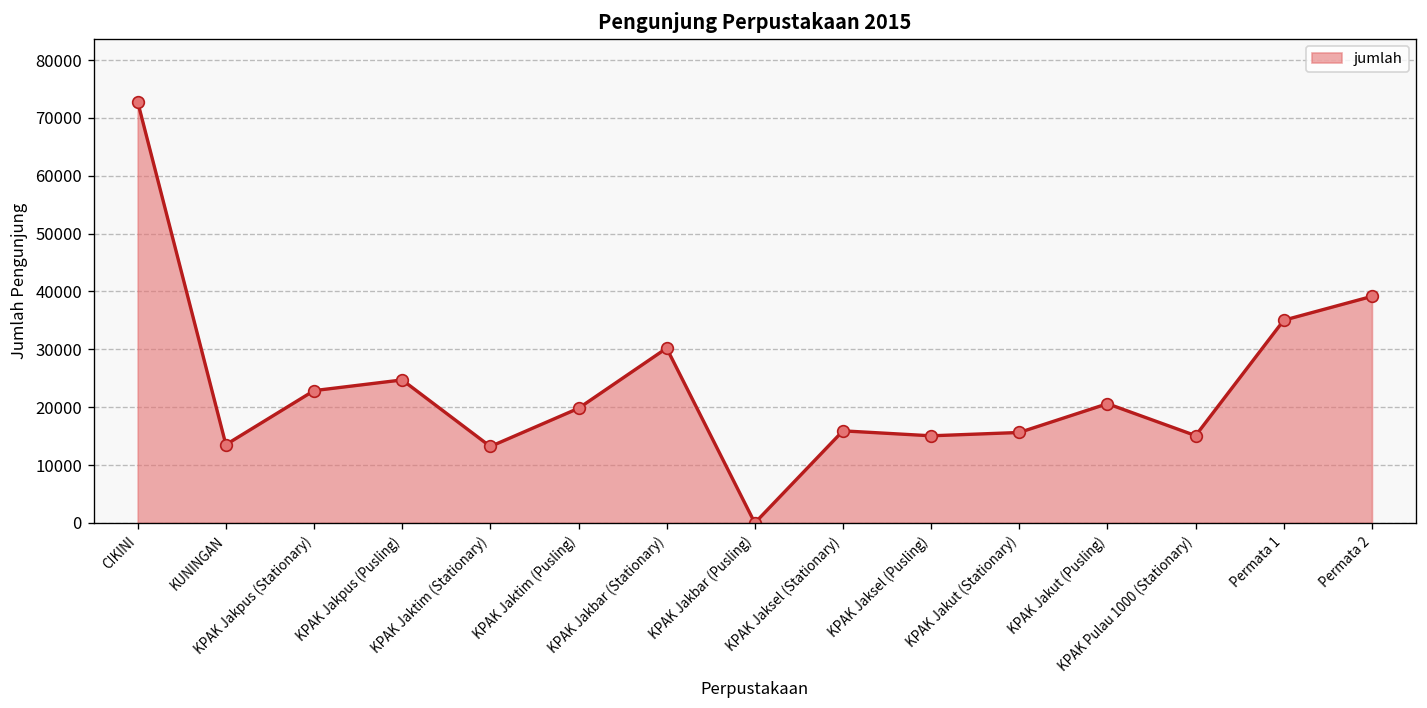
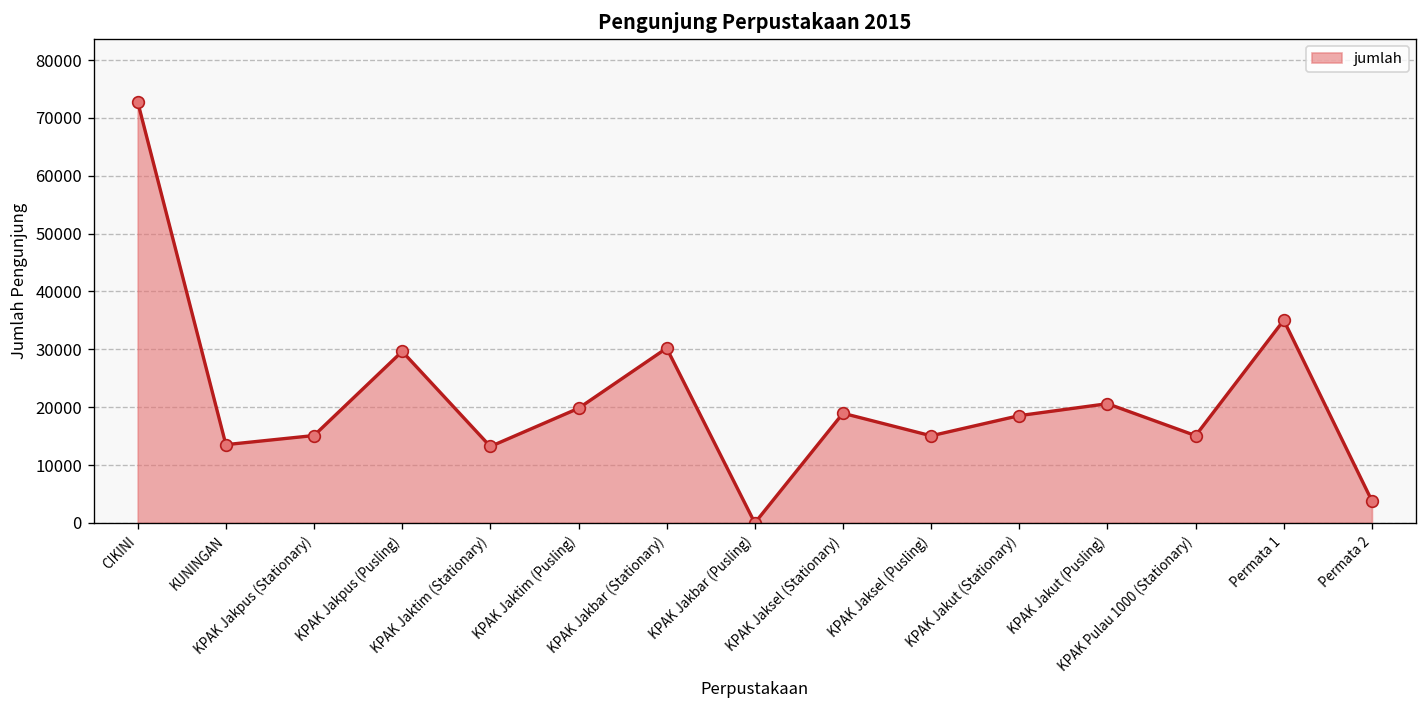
KPAK Jakpus (Stationary): 23000 -> 15000
KPAK Jakpus (Pusling): 25000 -> 30000
KPAK Jaksel (Stationary): 16000 -> 19000
KPAK Jakut (Stationary): 16000 -> 19000
Permata 2: 39000 -> 4000
